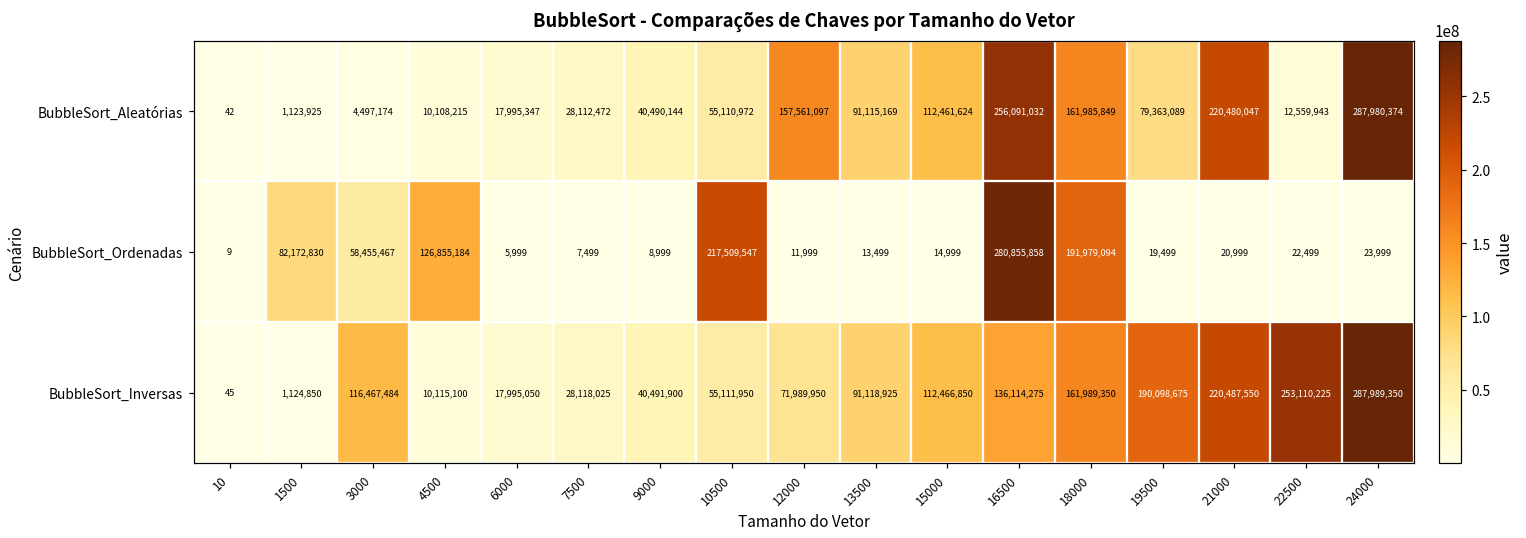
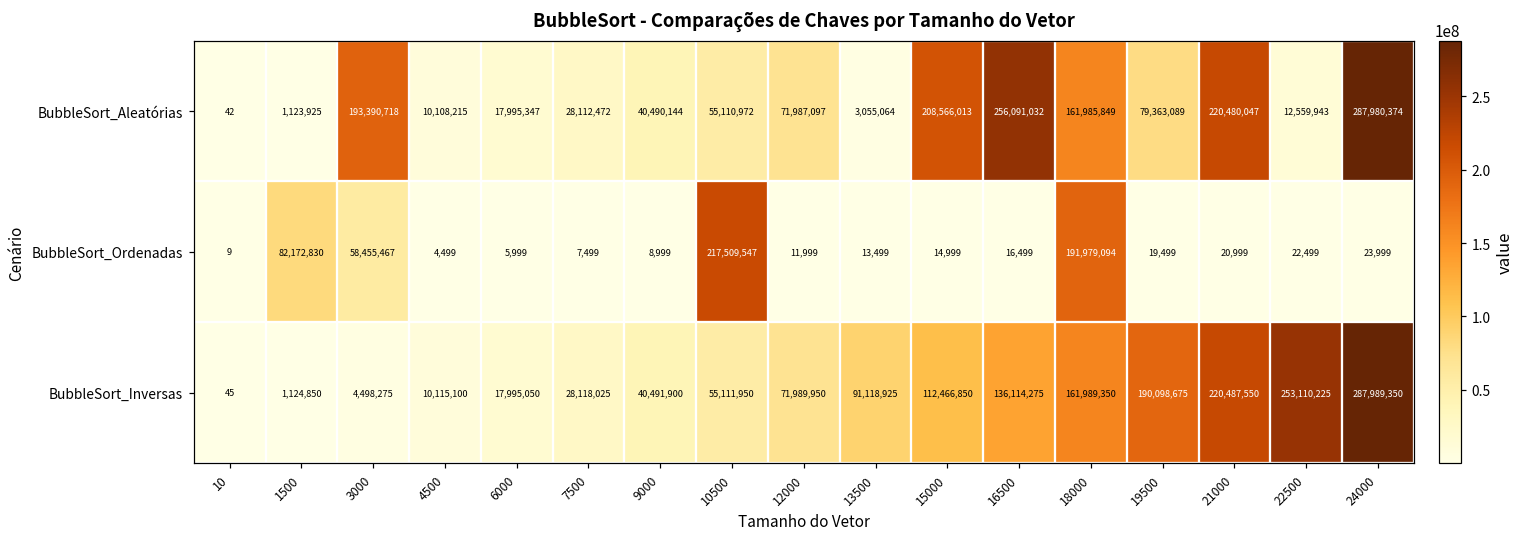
BubbleSort_Aleatórias, 3000: 4,497,174 -> 193,390,718
BubbleSort_Aleatórias, 12000: 157,561,097 -> 71,987,097
BubbleSort_Aleatórias, 13500: 91,115,169 -> 3,055,064
BubbleSort_Aleatórias, 15000: 112,461,624 -> 208,566,013
BubbleSort_Ordenadas, 4500: 126,855,184 -> 4,499
BubbleSort_Ordenadas, 16500: 280,855,858 -> 16,499
BubbleSort_Inversas, 3000: 116,467,484 -> 4,498,275
